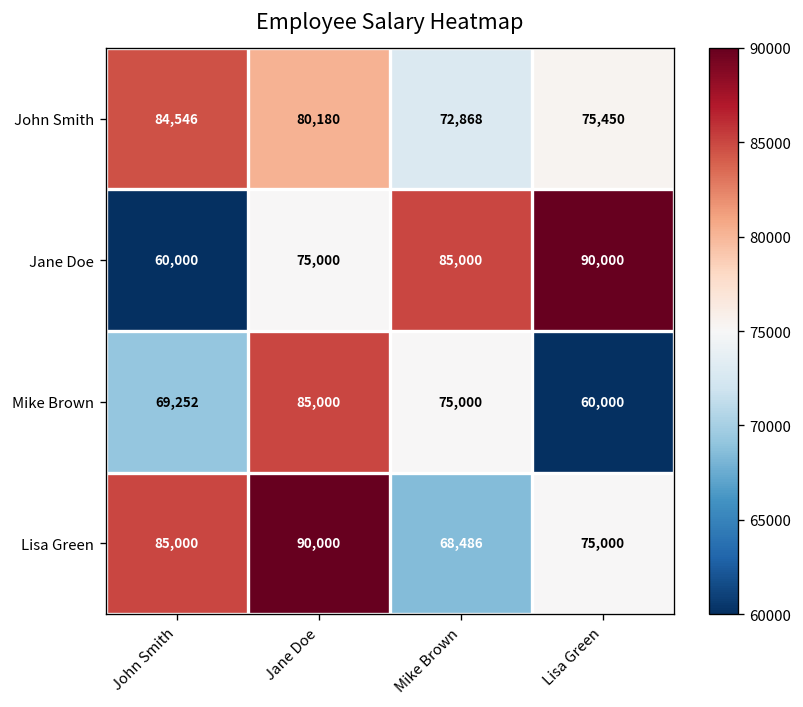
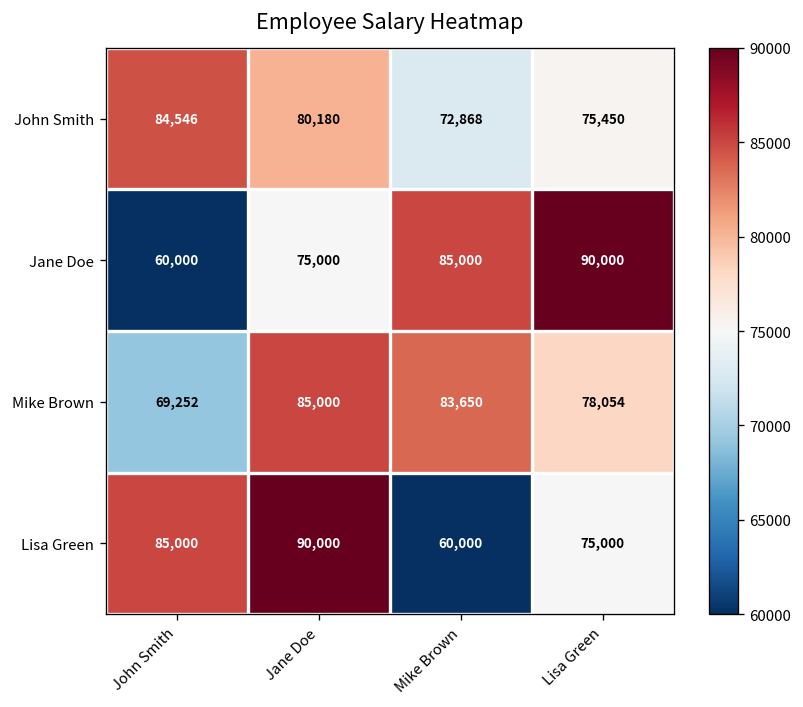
Mike Brown, Mike Brown: 75,000 -> 83,650
Mike Brown, Lisa Green: 60,000 -> 78,054
Lisa Green, Mike Brown: 68,486 -> 60,000
